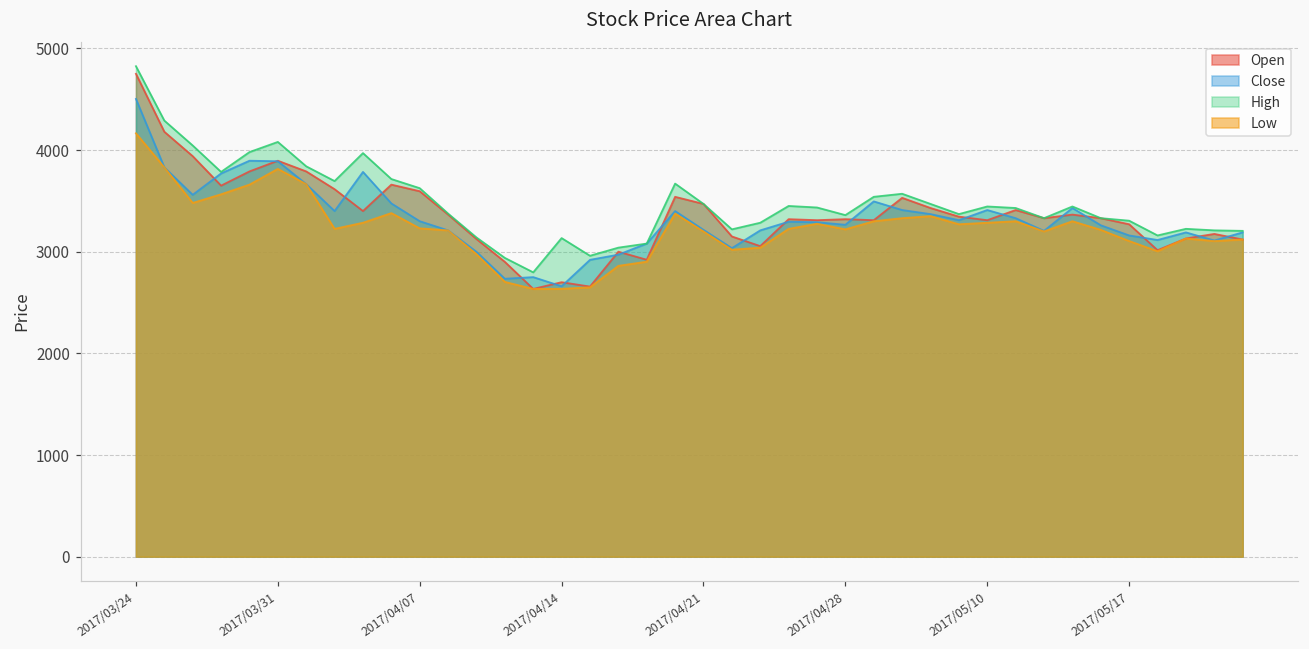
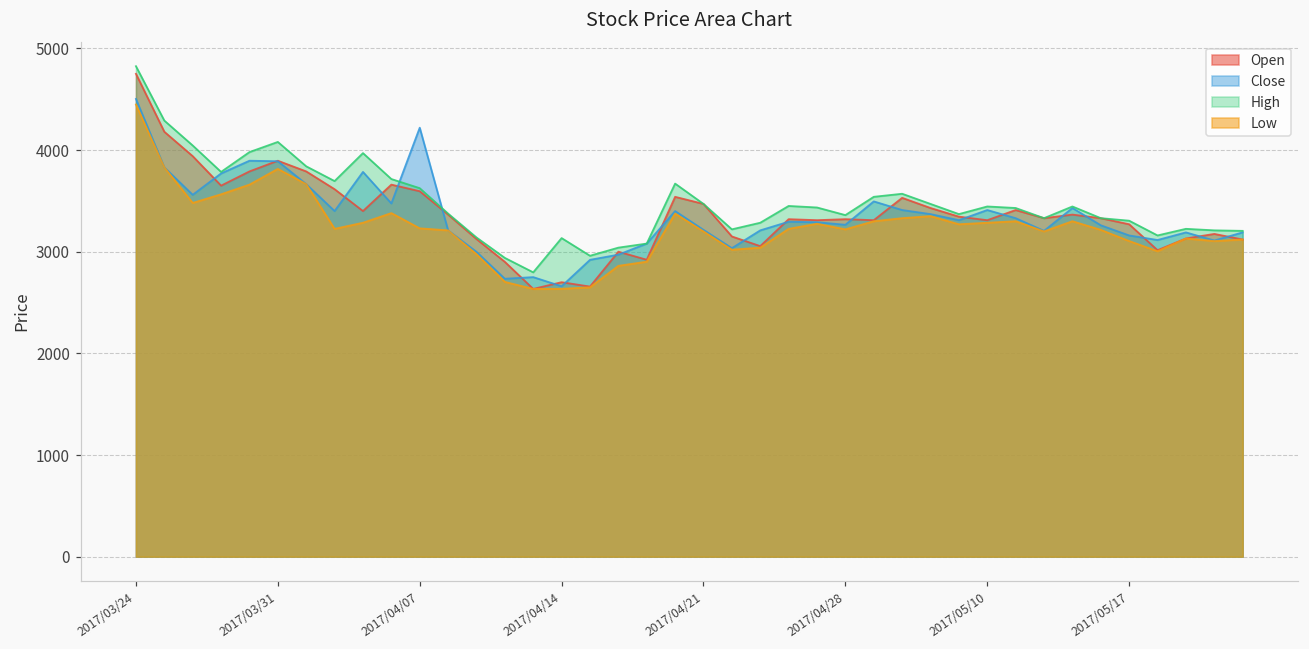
Low, 2017/03/24: 4200 -> 4400
Close, 2017/04/07: 3300 -> 4200
